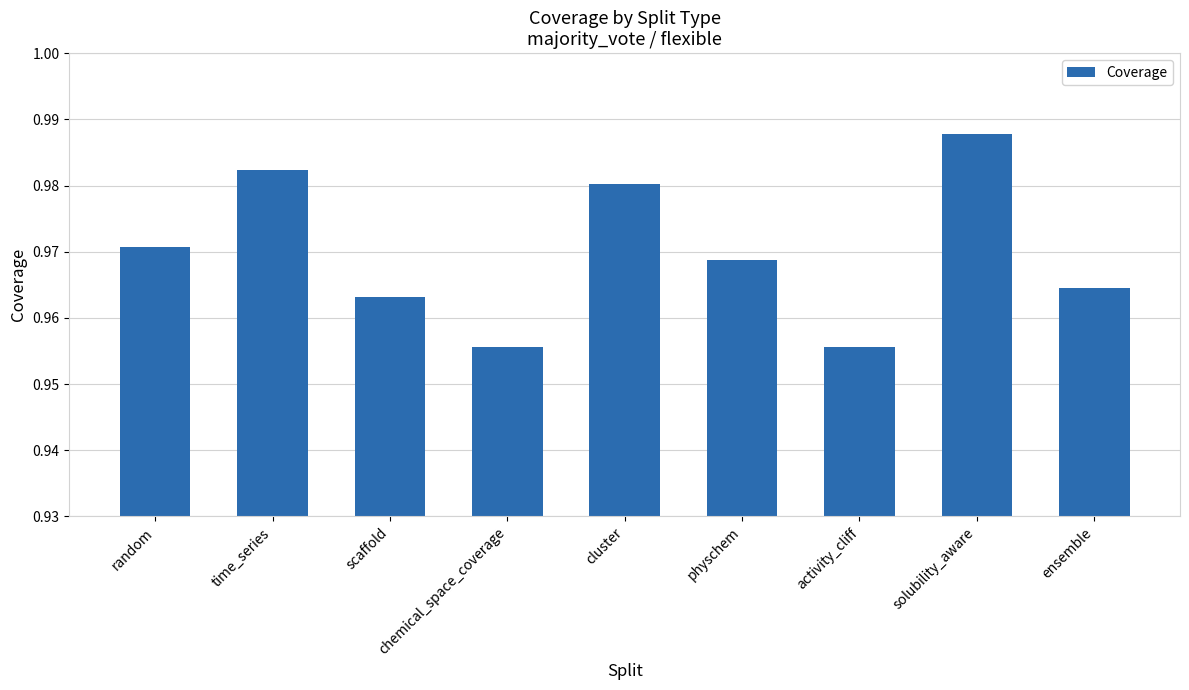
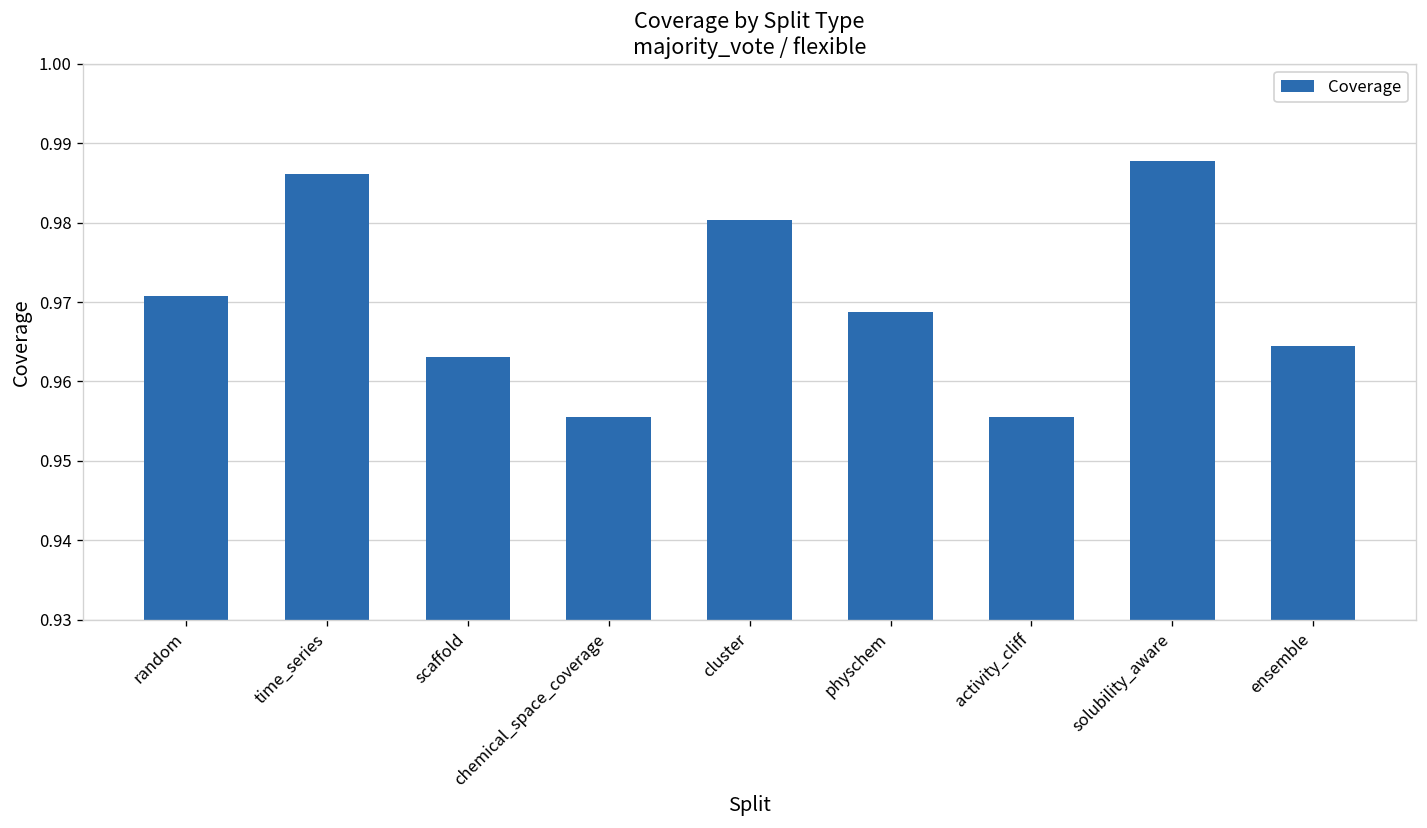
time_series: 0.982 -> 0.986
